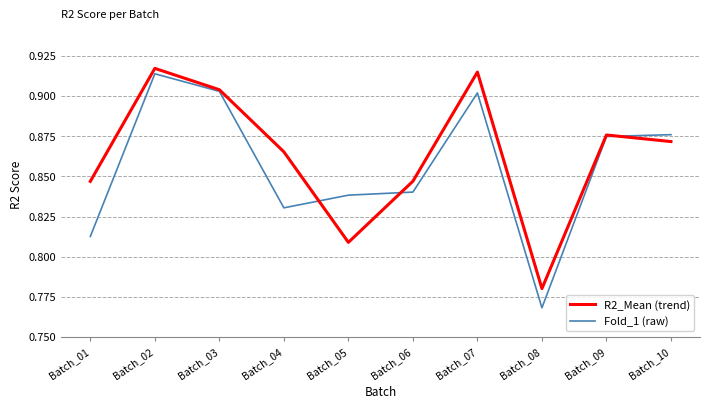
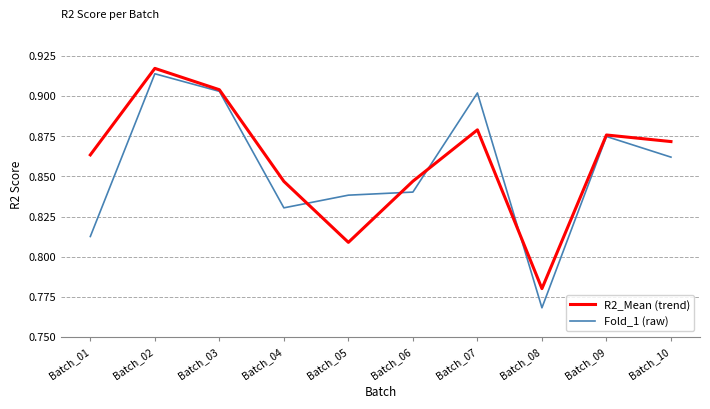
R2_Mean (trend), Batch_01: 0.847 -> 0.863
R2_Mean (trend), Batch_04: 0.865 -> 0.847
R2_Mean (trend), Batch_07: 0.915 -> 0.879
Fold_1 (raw), Batch_10: 0.876 -> 0.862
